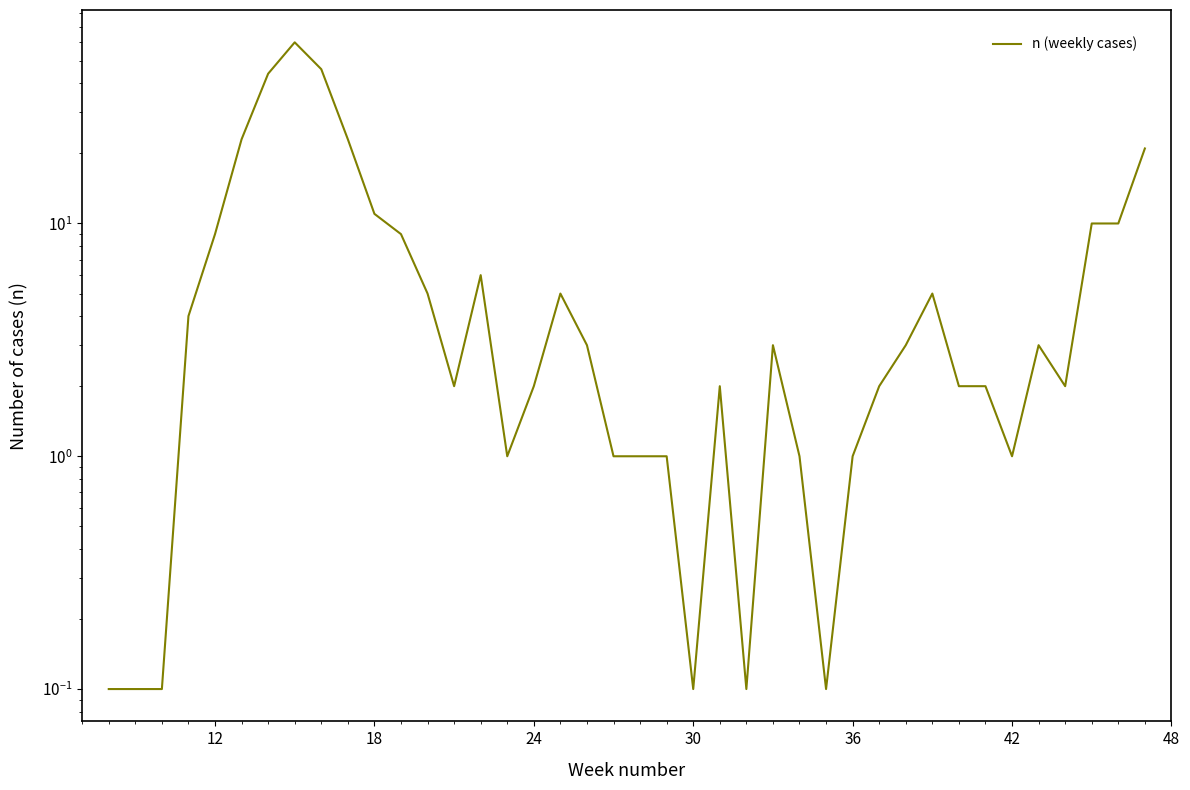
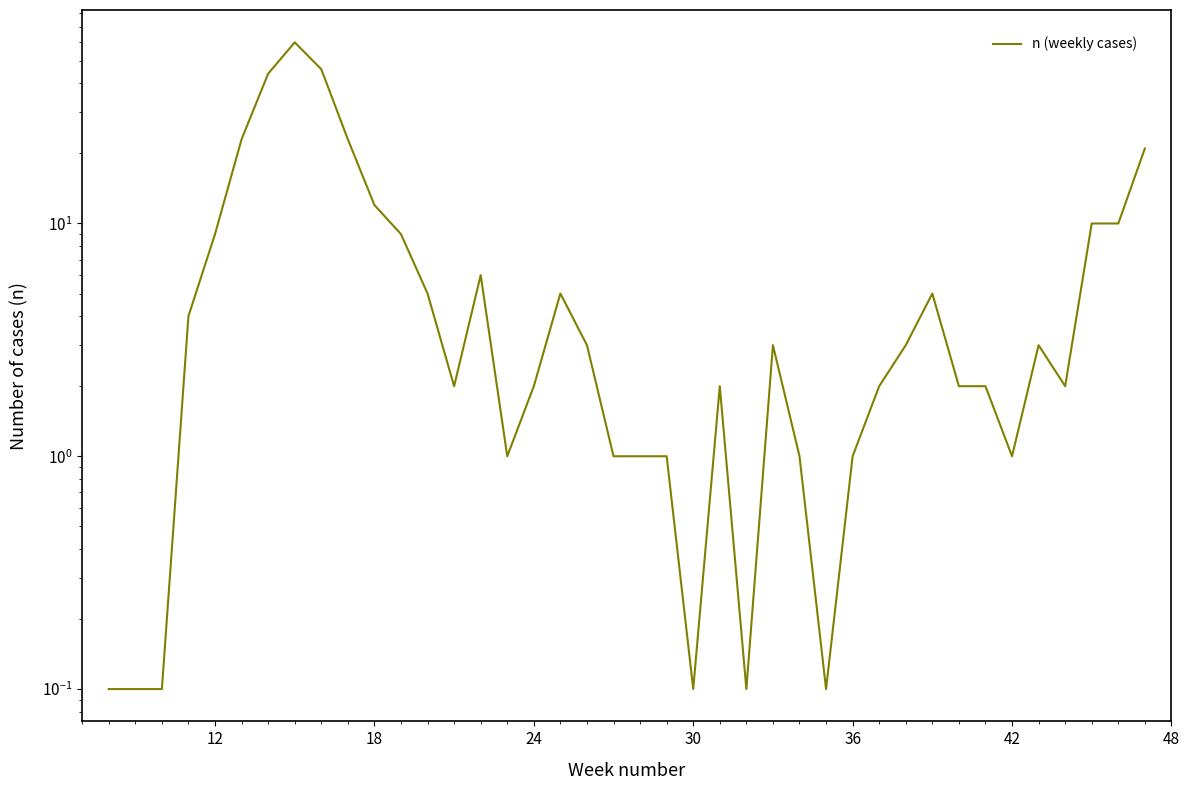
18: 11 -> 12
